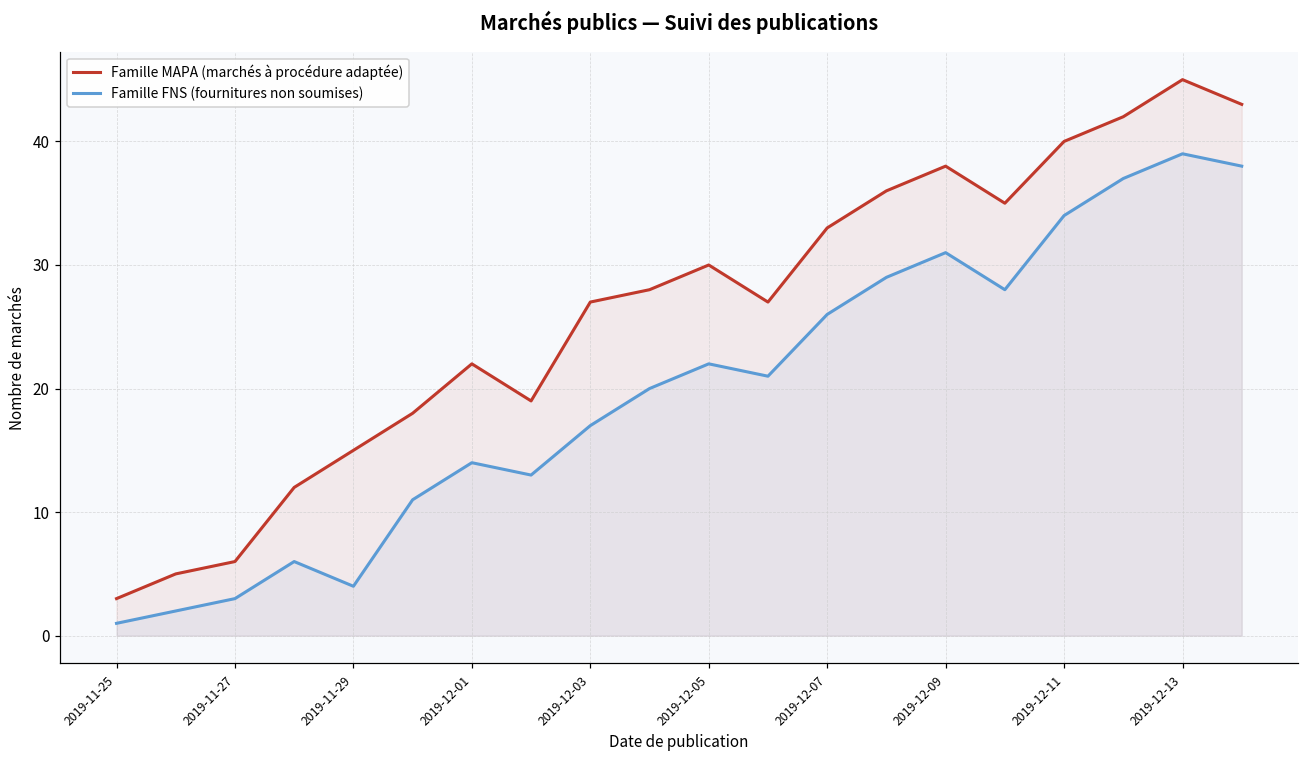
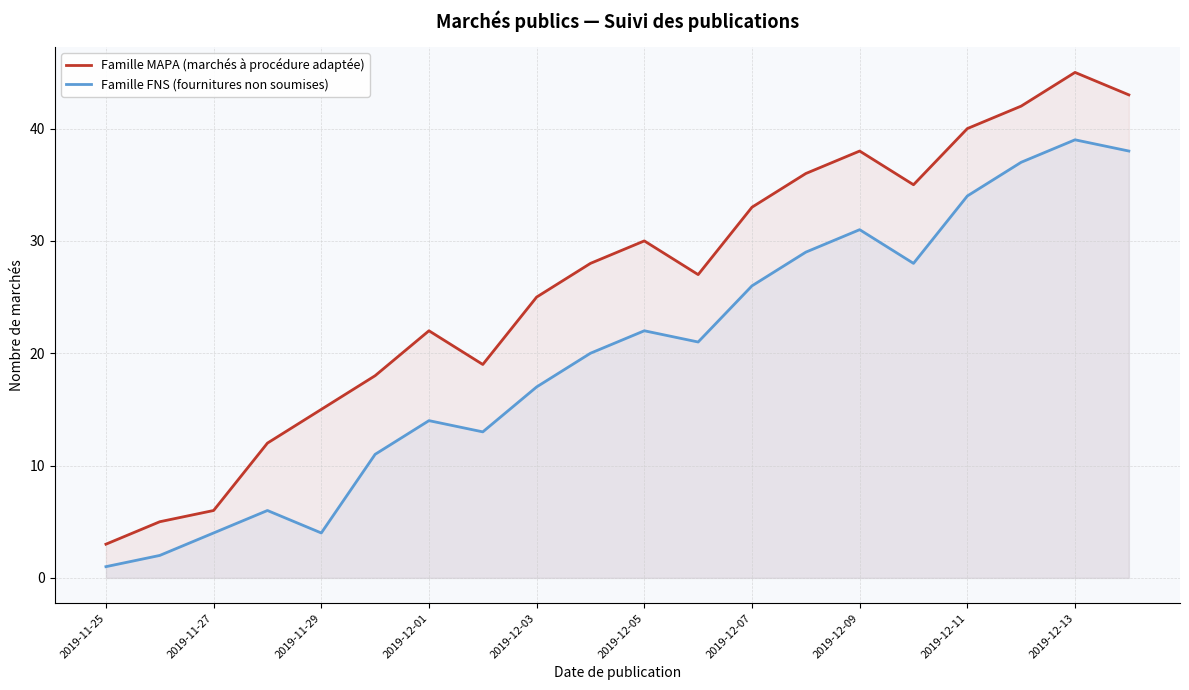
Famille FNS (fournitures non soumises), 2019-11-27: 3 -> 4
Famille MAPA (marchés à procédure adaptée), 2019-12-03: 27 -> 25
